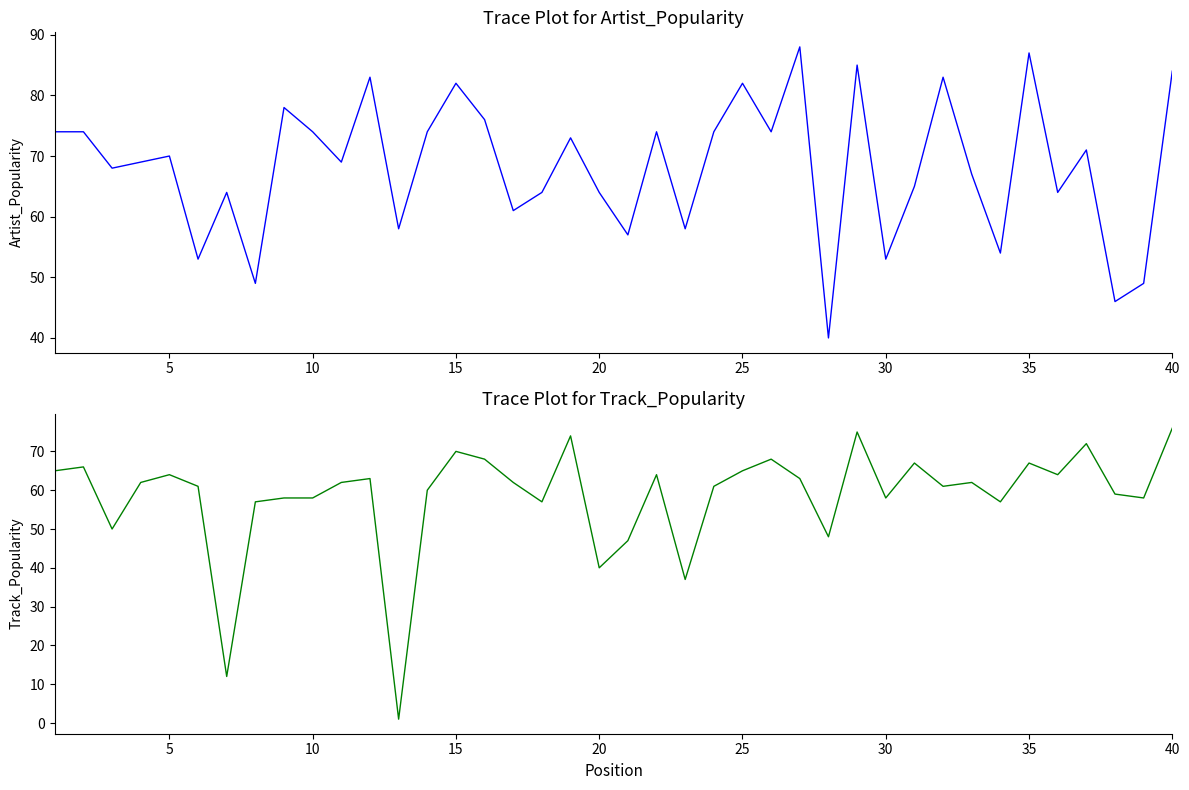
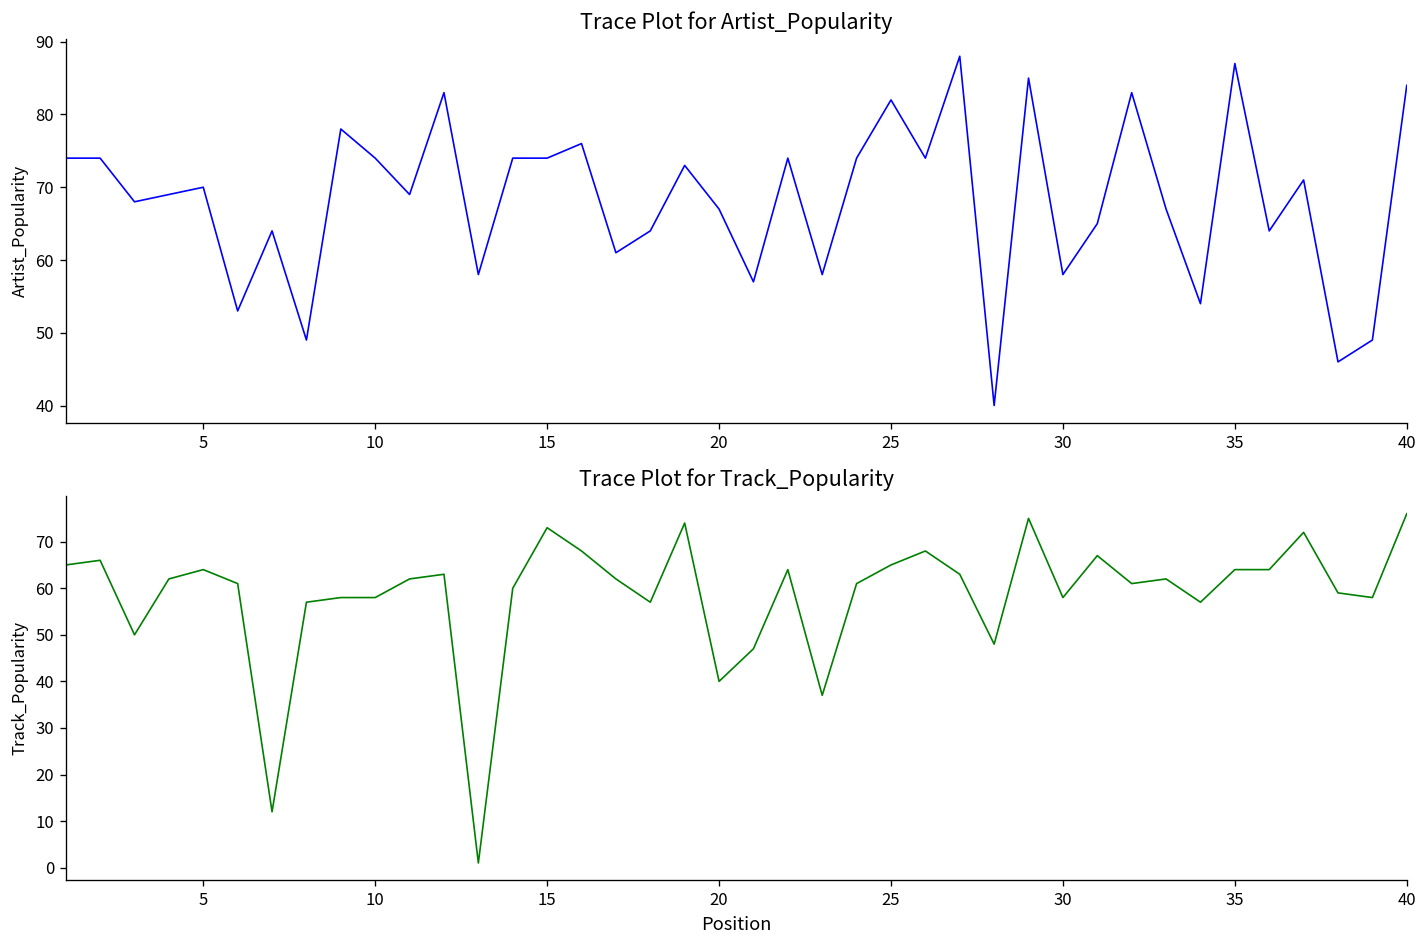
Trace Plot for Artist_Popularity, 15: 82 -> 74
Trace Plot for Artist_Popularity, 20: 64 -> 67
Trace Plot for Artist_Popularity, 30: 53 -> 58
Trace Plot for Track_Popularity, 15: 70 -> 73
Trace Plot for Track_Popularity, 35: 67 -> 64
